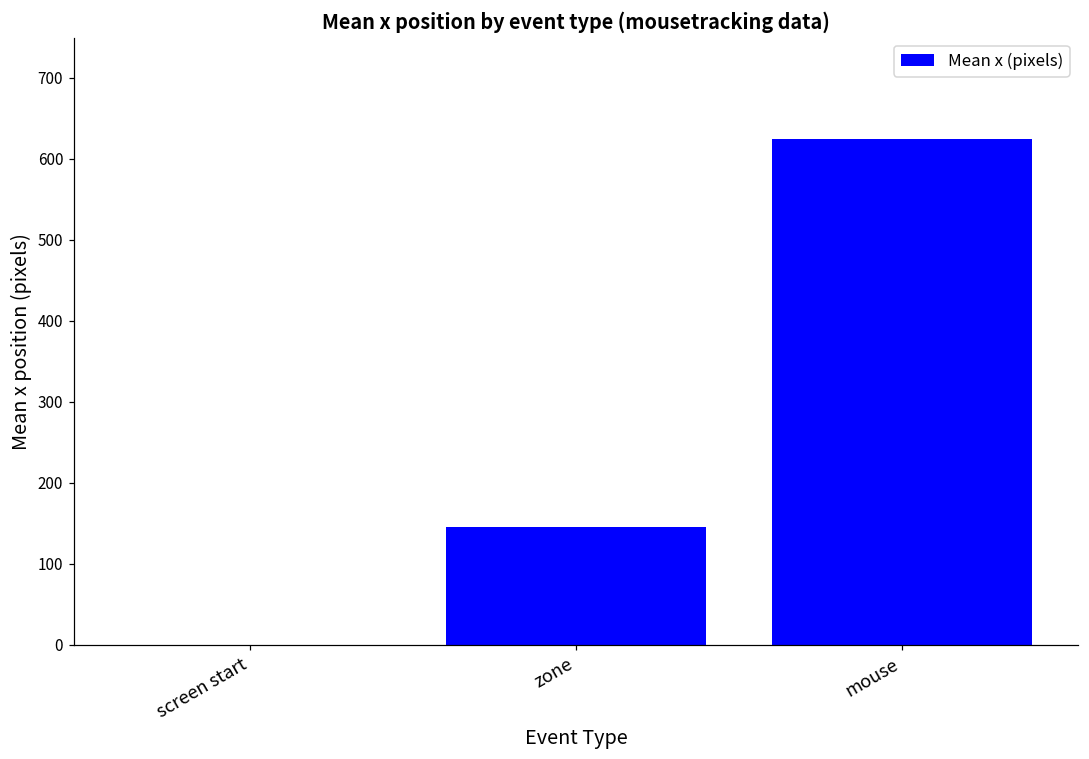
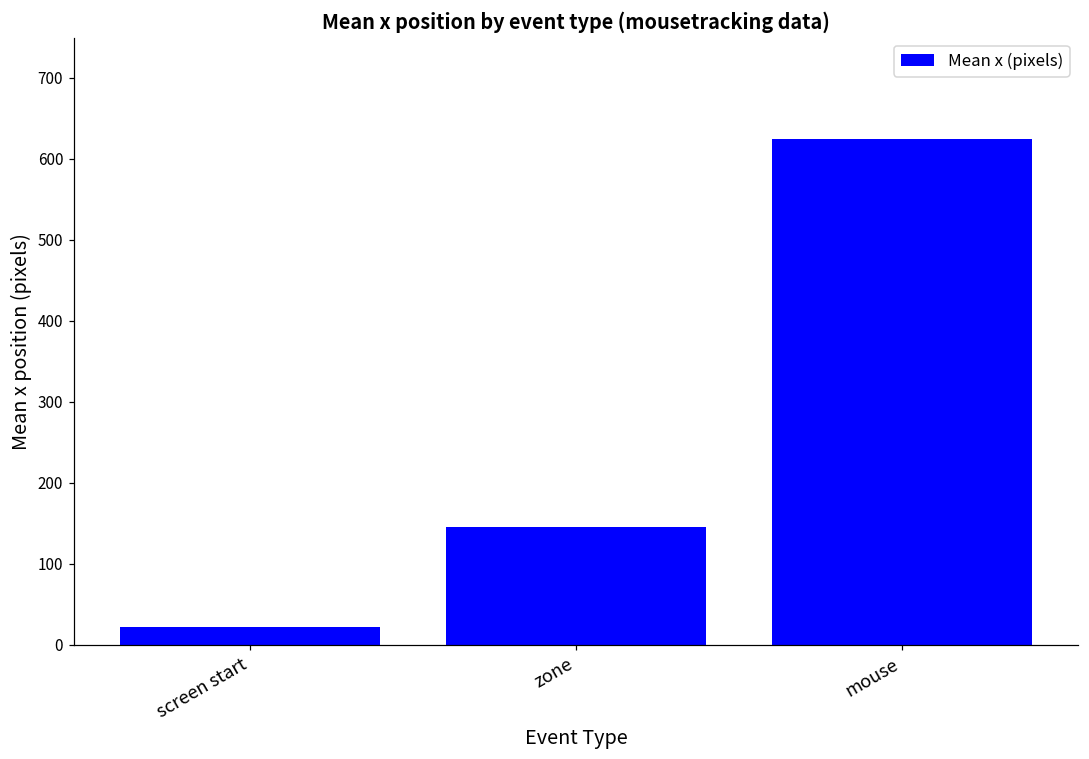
screen start: 0 -> 20
